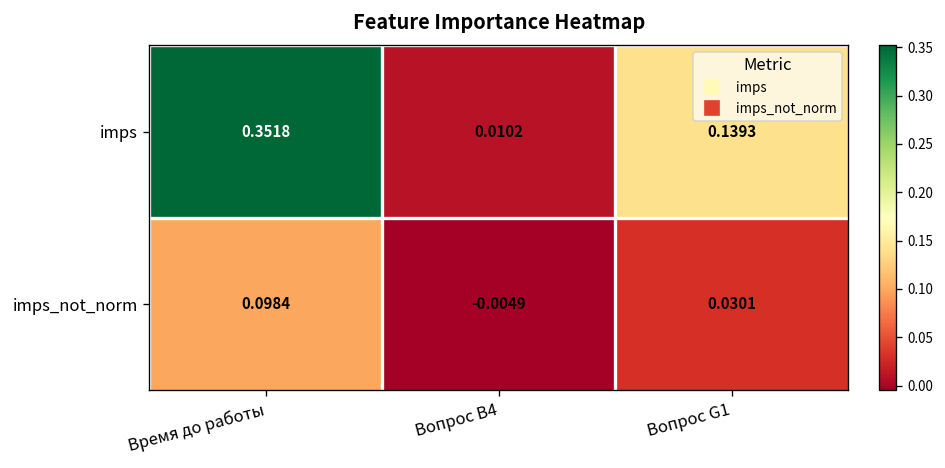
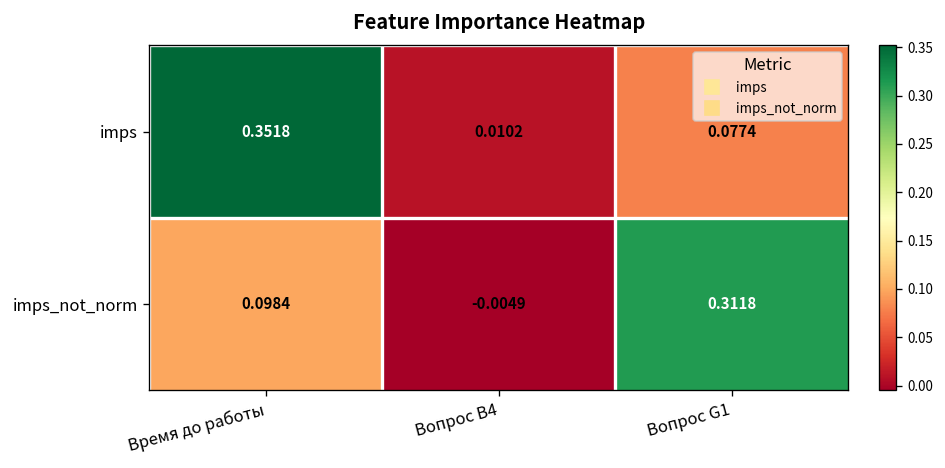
imps, Вопрос G1: 0.1393 -> 0.0774
imps_not_norm, Вопрос G1: 0.0301 -> 0.3118
